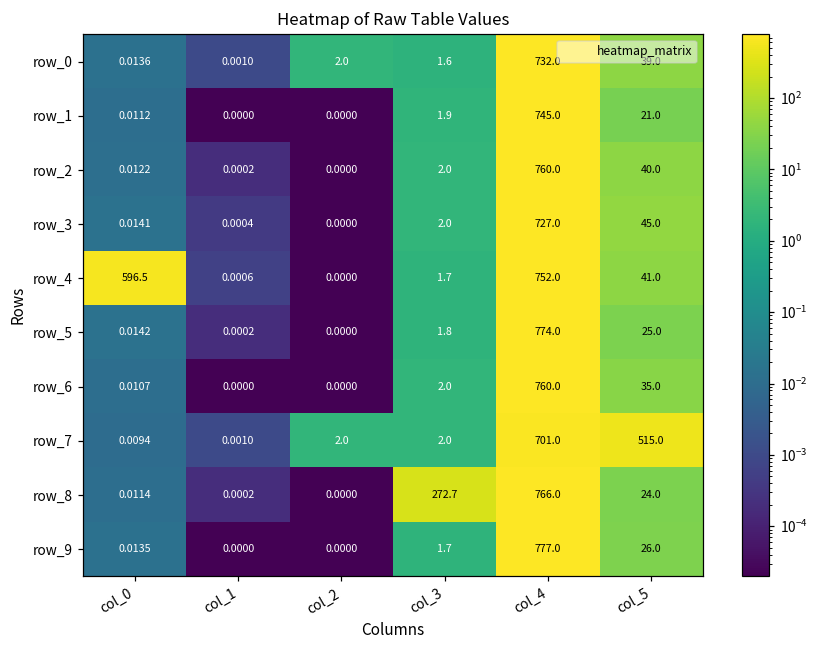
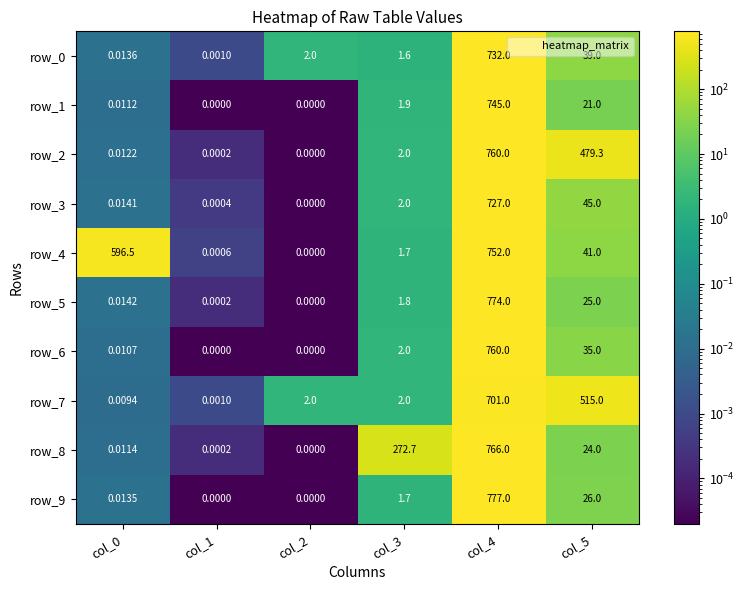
row_2, col_5: 40.0 -> 479.3
